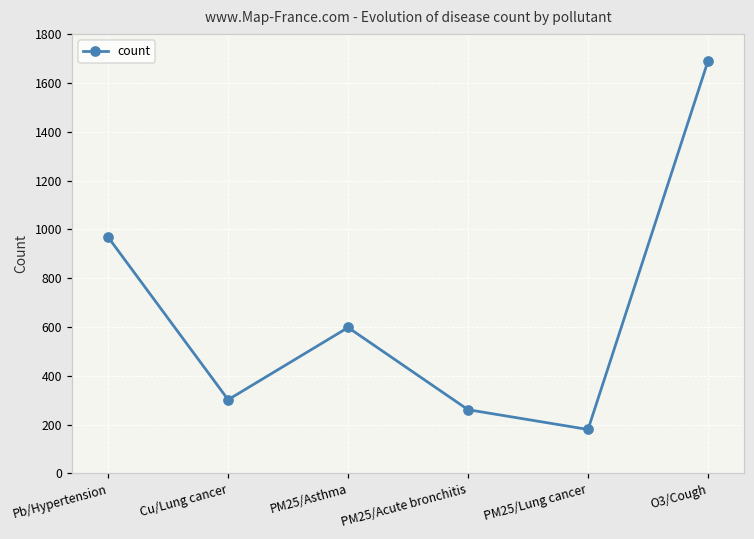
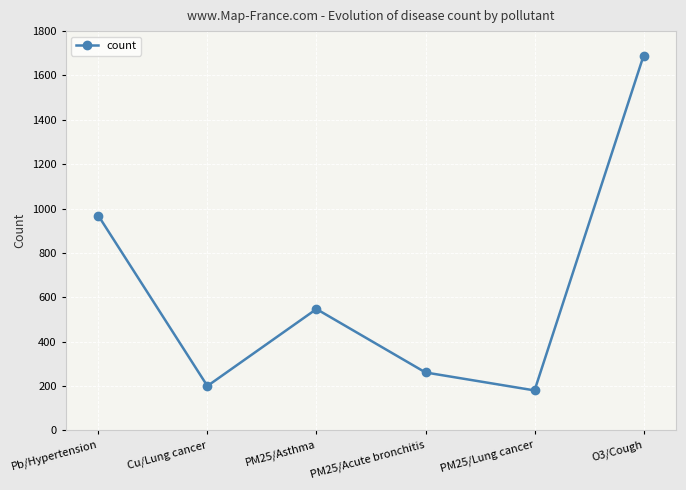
Cu/Lung cancer: 300 -> 200
PM25/Asthma: 600 -> 550
